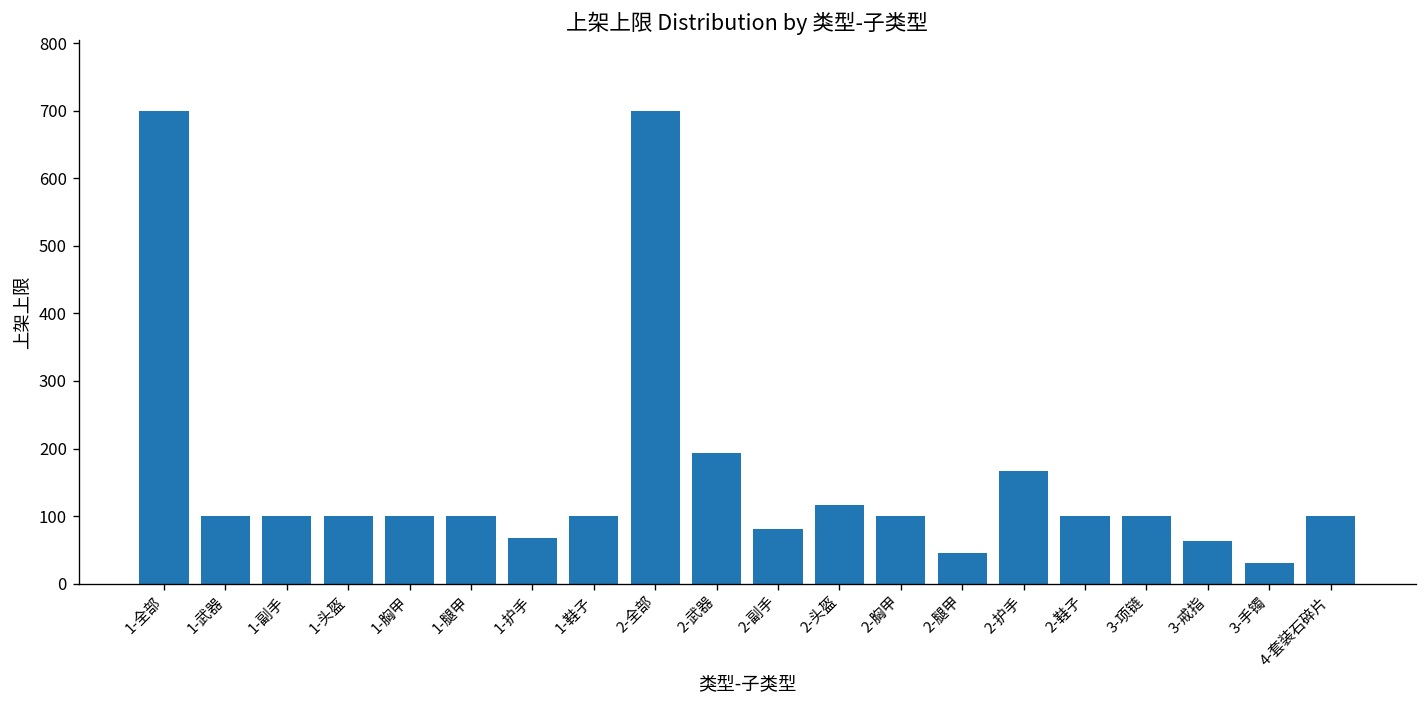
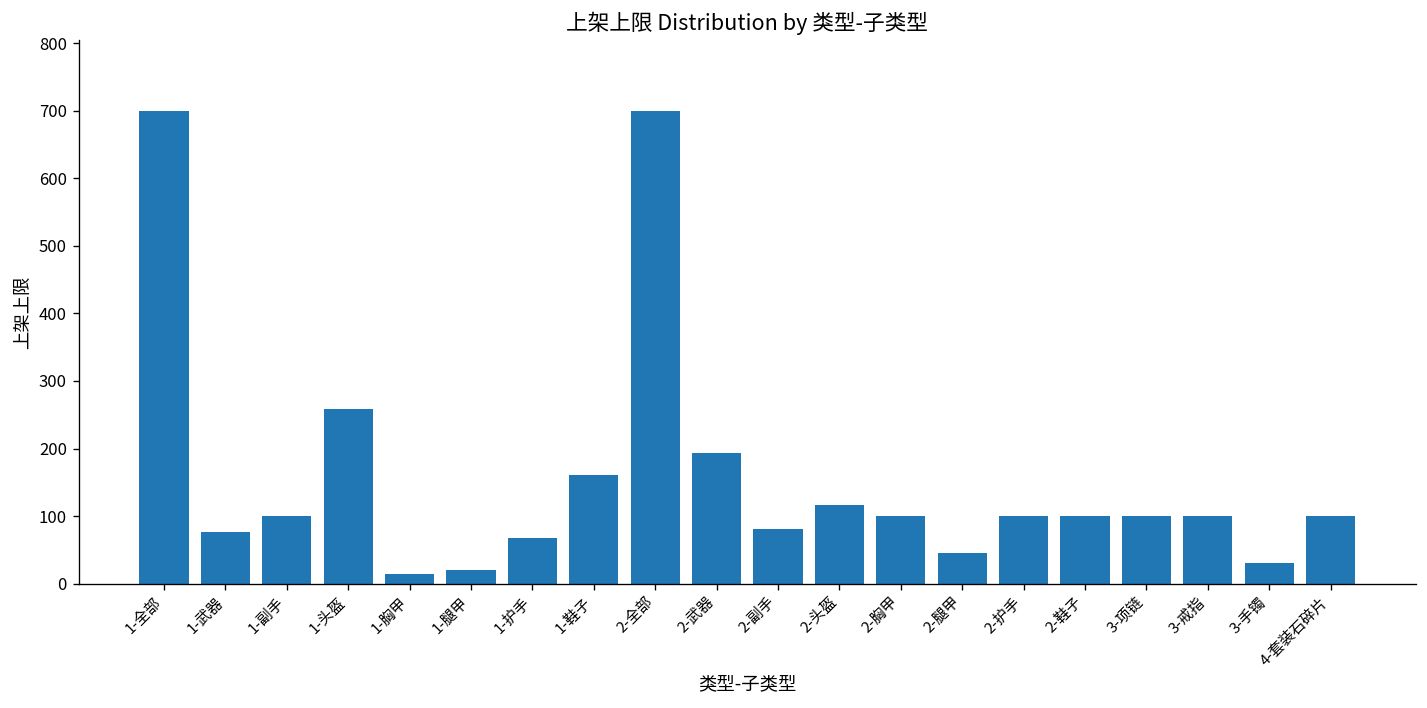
1-武器: 100 -> 80
1-头盔: 100 -> 260
1-胸甲: 100 -> 10
1-腿甲: 100 -> 20
1-鞋子: 100 -> 160
2-护手: 170 -> 100
3-戒指: 60 -> 100
